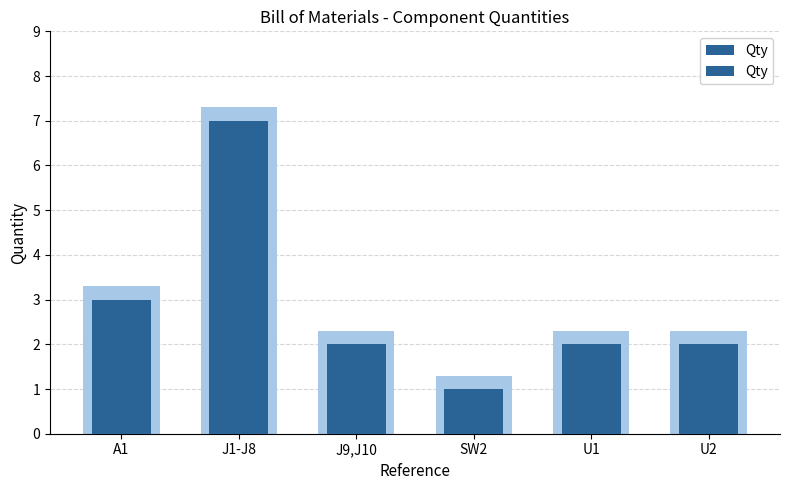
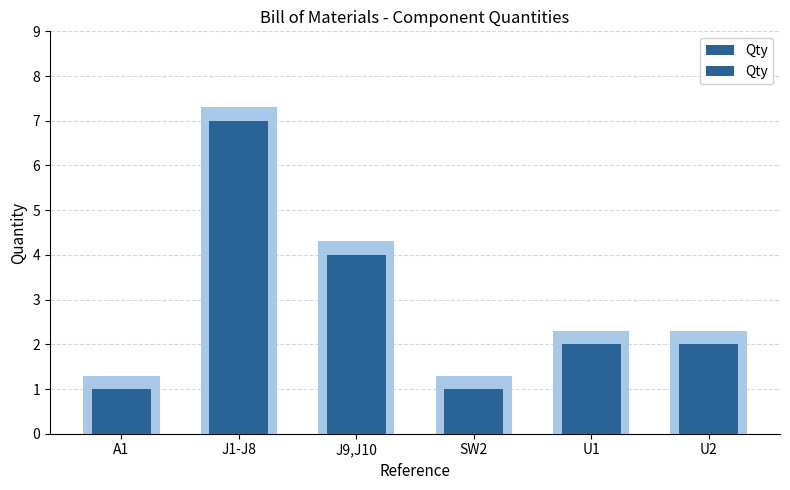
Qty, A1: 3 -> 1
Qty, J9,J10: 2 -> 4
